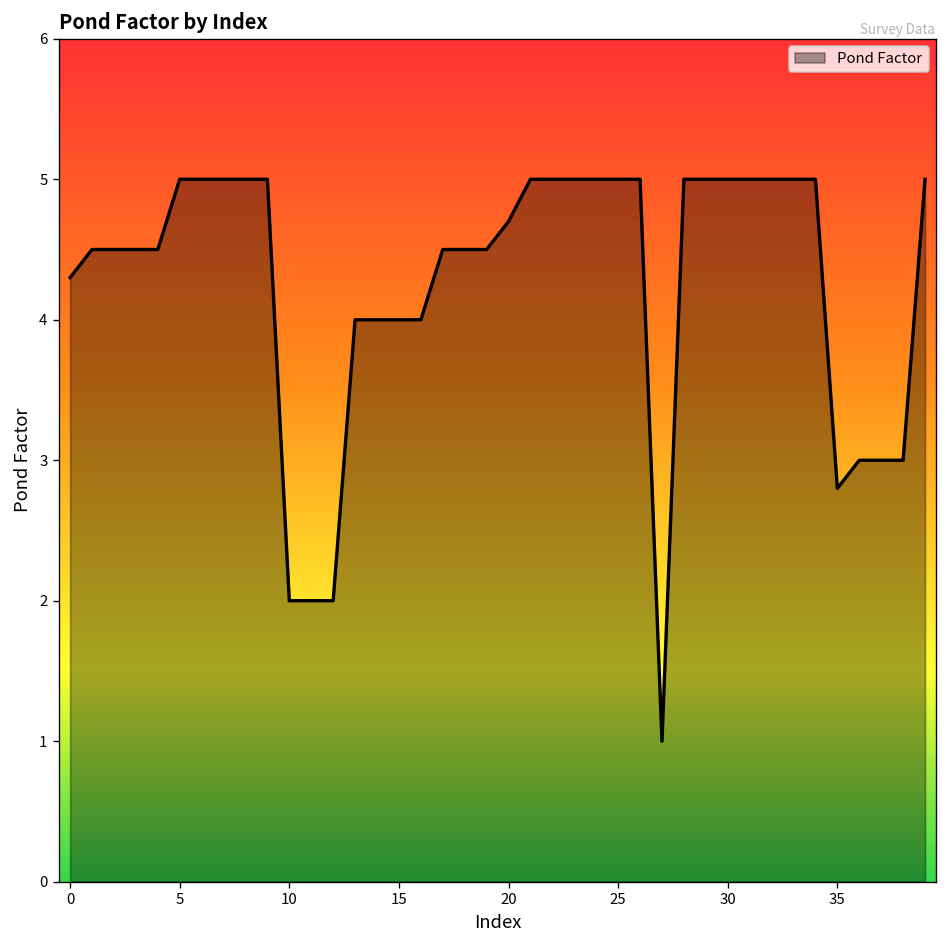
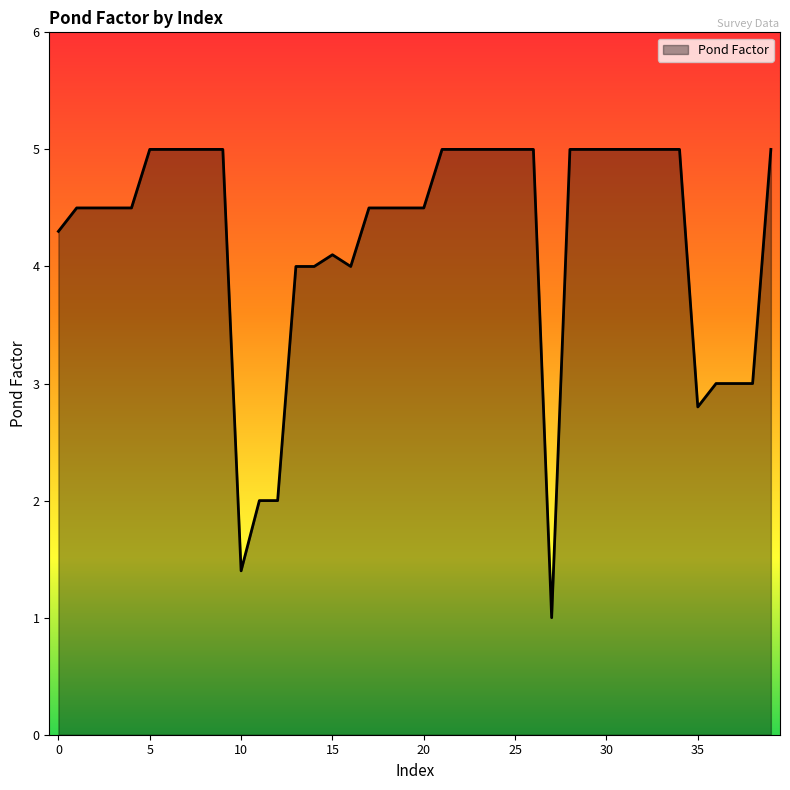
10: 2.0 -> 1.4
15: 4.0 -> 4.1
20: 4.7 -> 4.5
